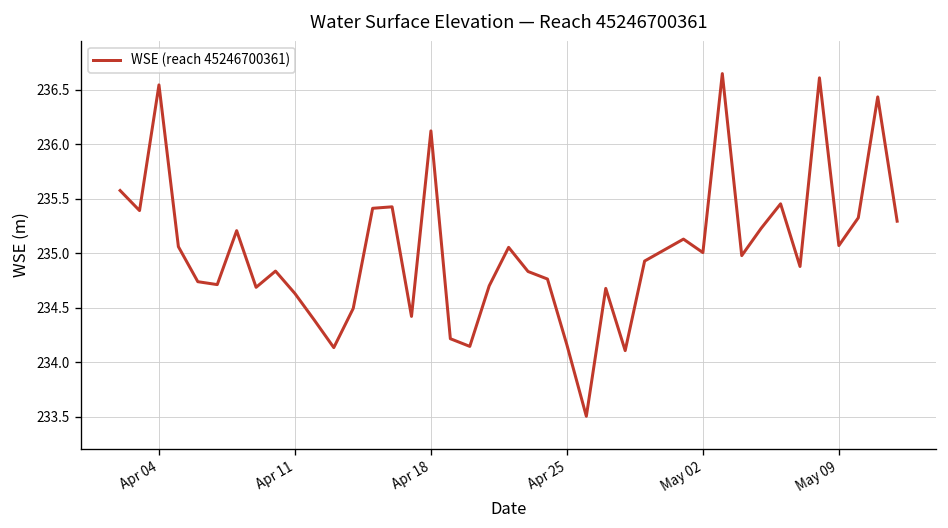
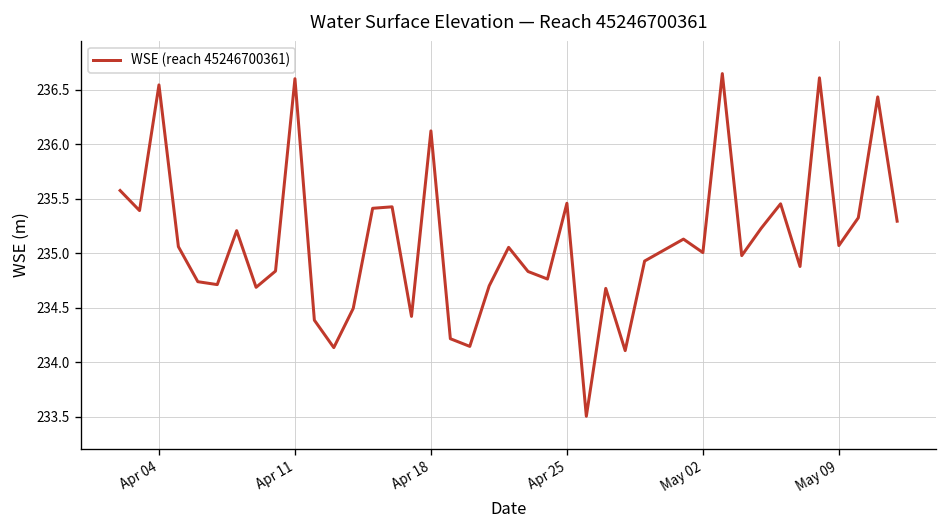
Apr 11: 234.6 -> 236.6
Apr 25: 234.2 -> 235.5
